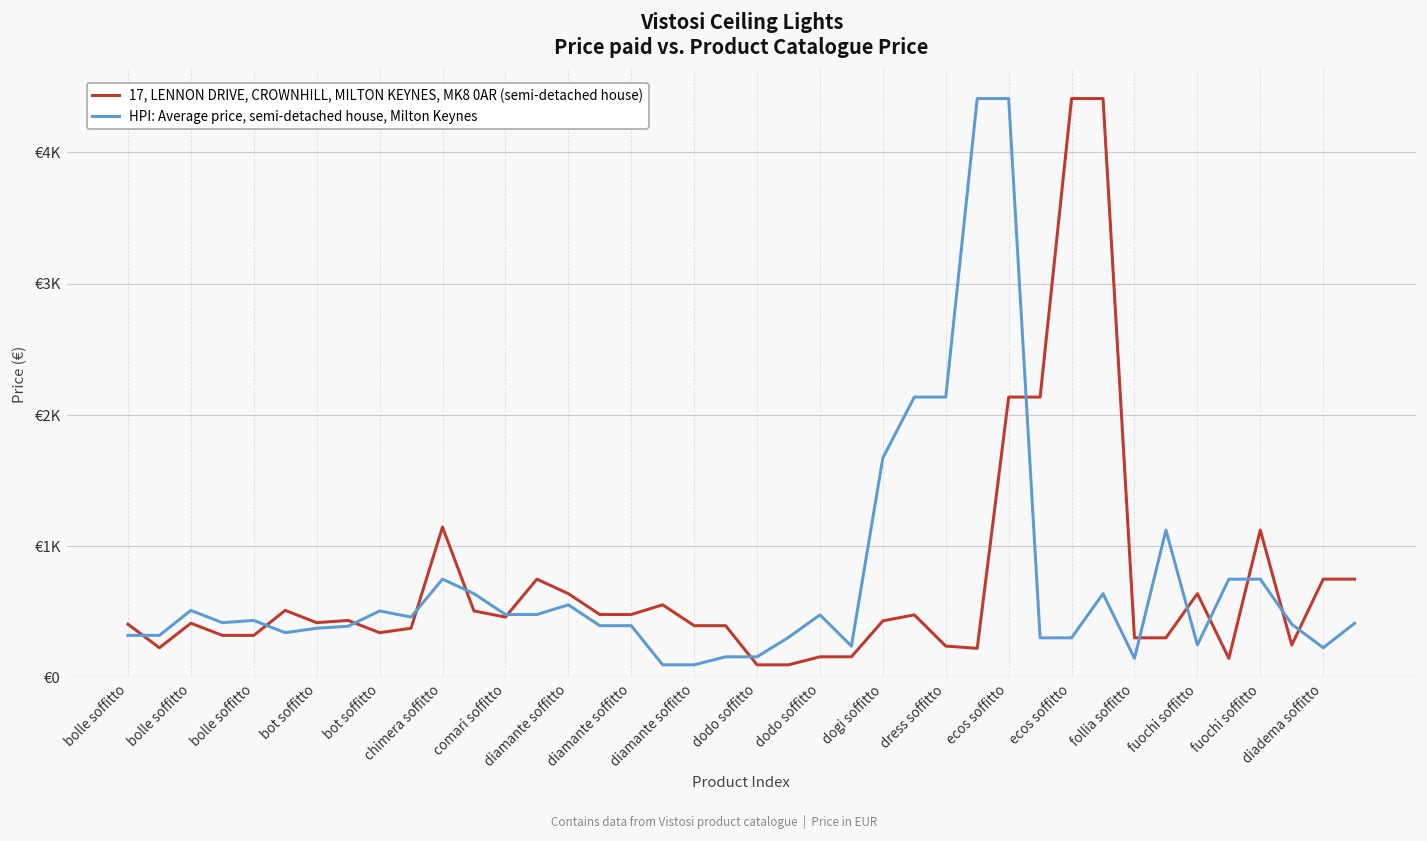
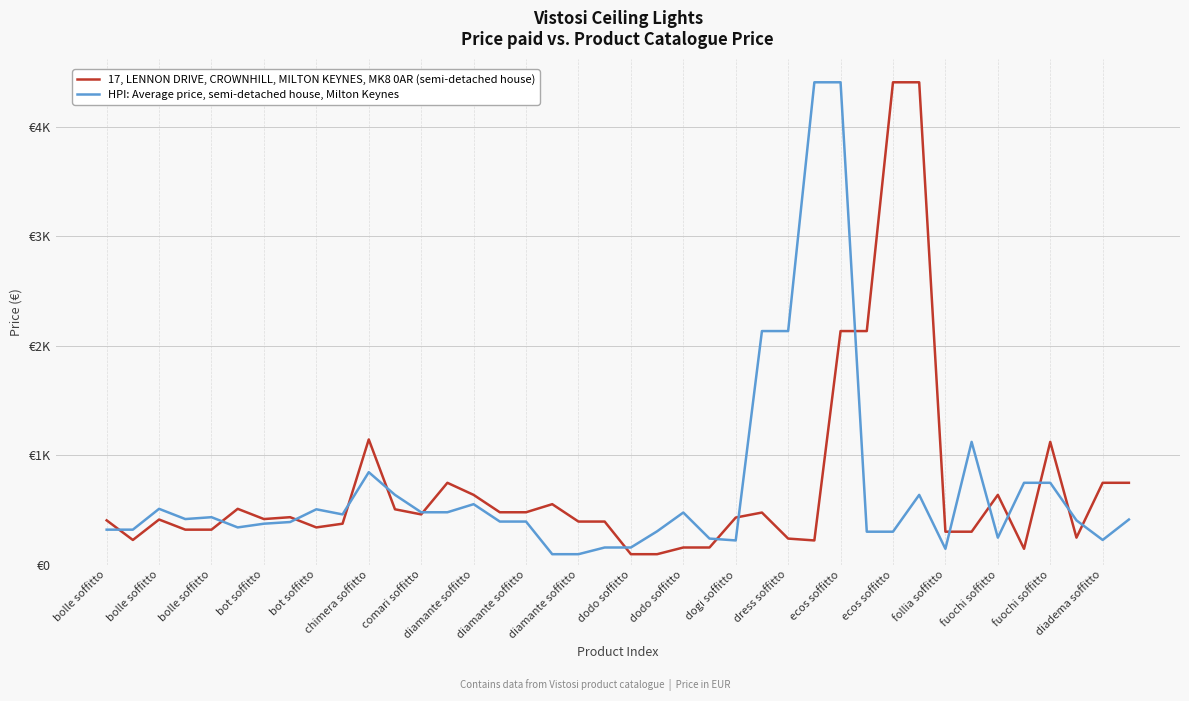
HPI: Average price, semi-detached house, Milton Keynes, chimera soffitto: €750 -> €840
HPI: Average price, semi-detached house, Milton Keynes, dogi soffitto: €1670 -> €220
